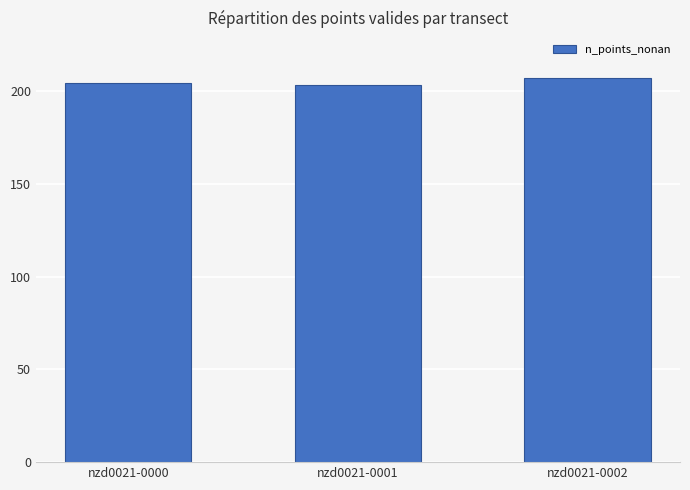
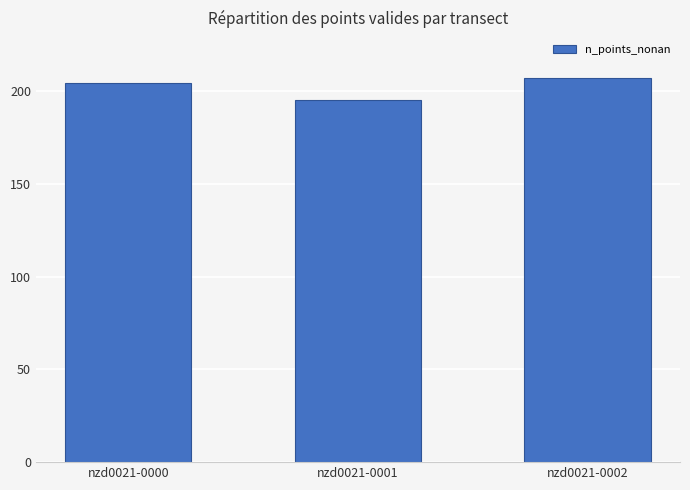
nzd0021-0001: 203 -> 195
